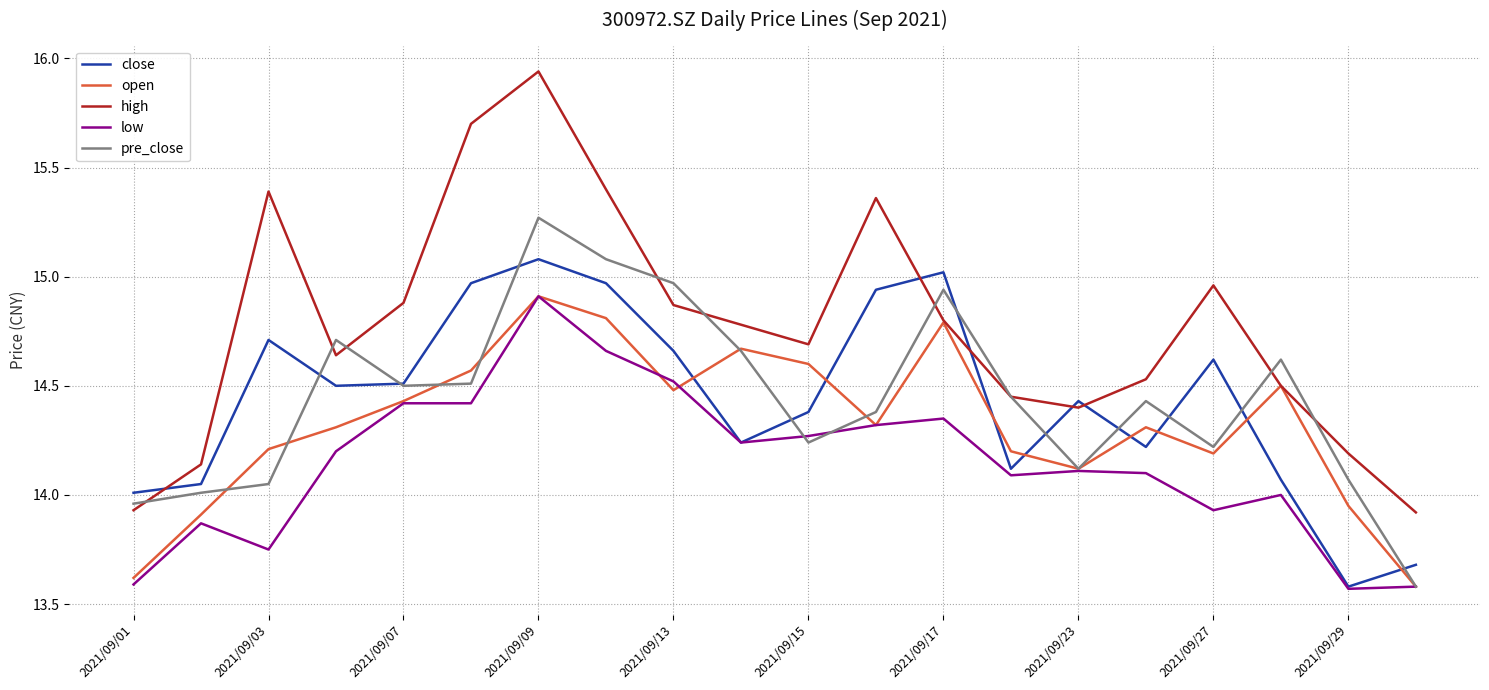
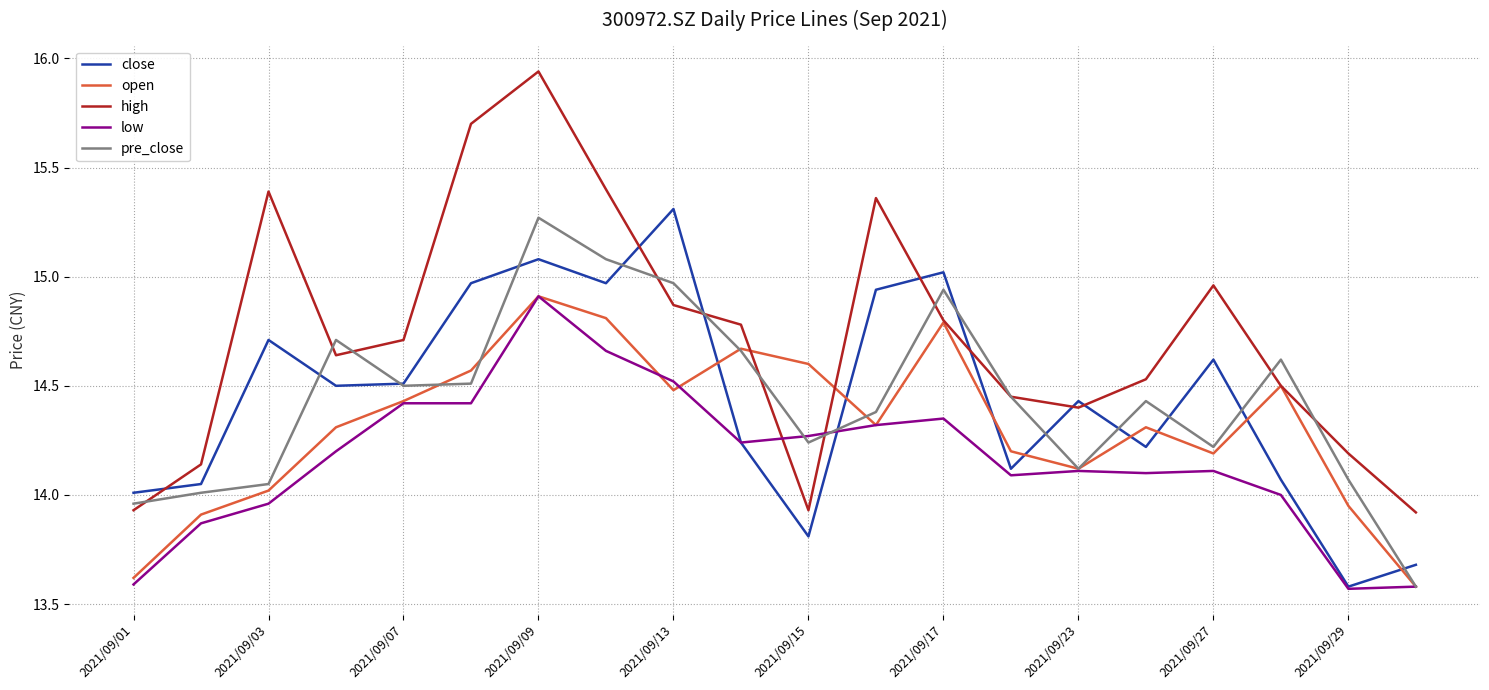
open, 2021/09/03: 14.21 -> 14.02
low, 2021/09/03: 13.75 -> 13.96
high, 2021/09/07: 14.88 -> 14.71
close, 2021/09/13: 14.66 -> 15.31
close, 2021/09/15: 14.38 -> 13.81
high, 2021/09/15: 14.69 -> 13.93
low, 2021/09/27: 13.93 -> 14.11
